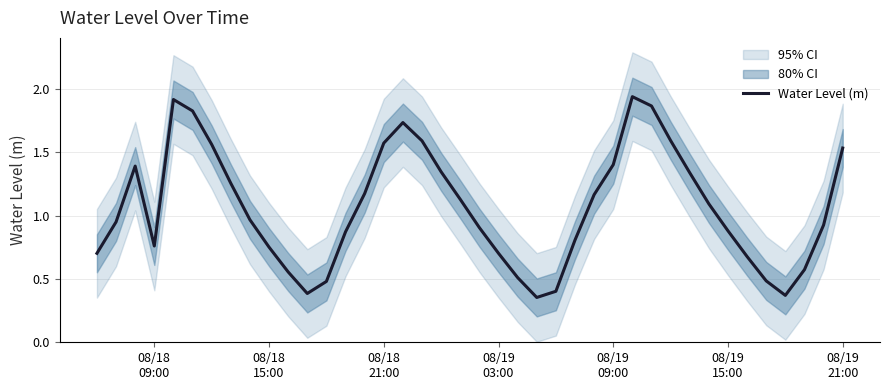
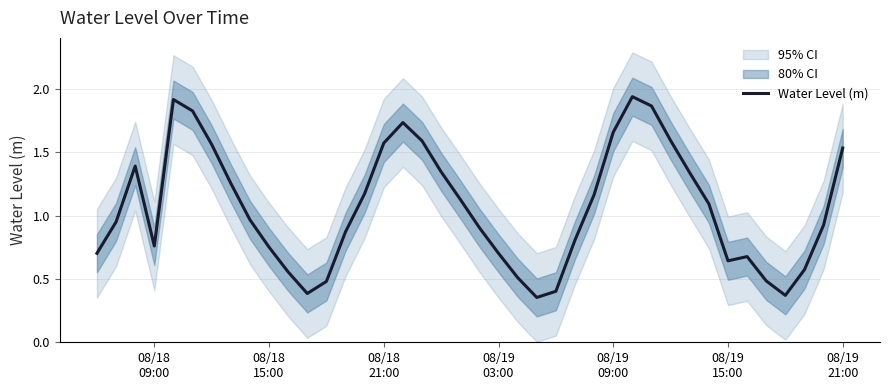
Water Level (m), 08/19 09:00: 1.40 -> 1.66
Water Level (m), 08/19 15:00: 0.88 -> 0.64
